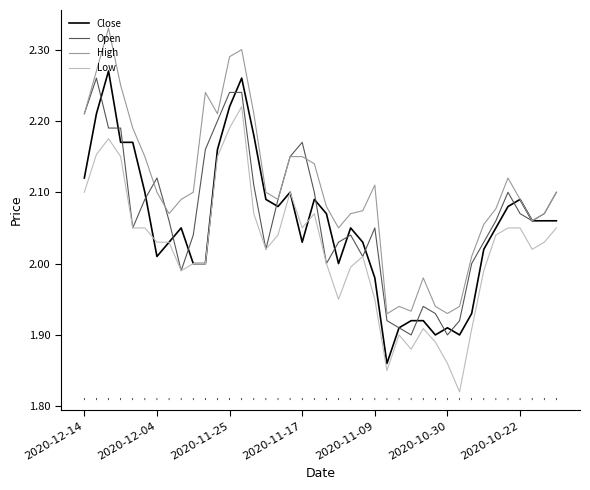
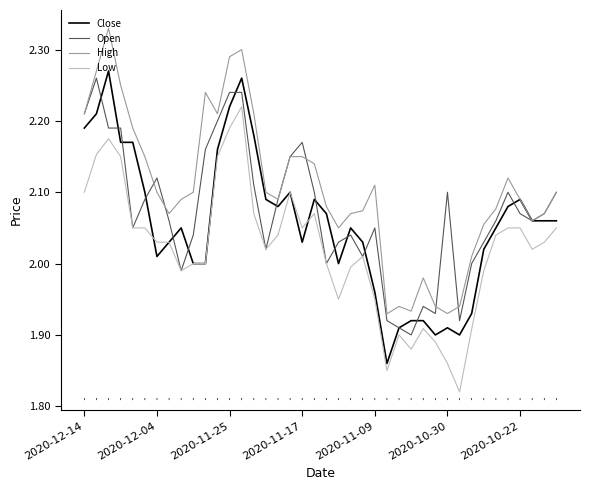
Close, 2020-12-14: 2.12 -> 2.19
Close, 2020-11-09: 1.98 -> 1.96
Open, 2020-10-30: 1.9 -> 2.1
